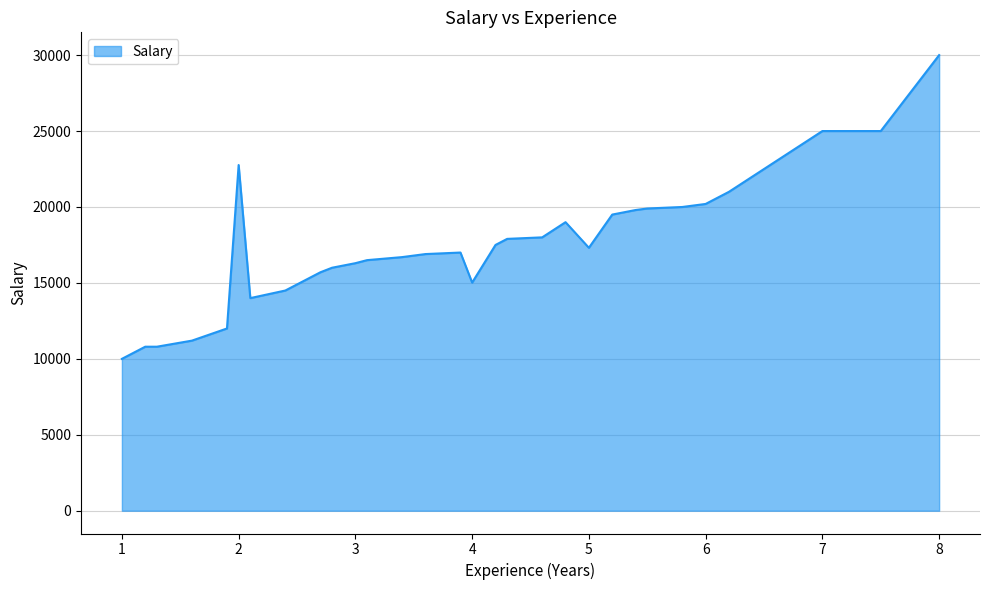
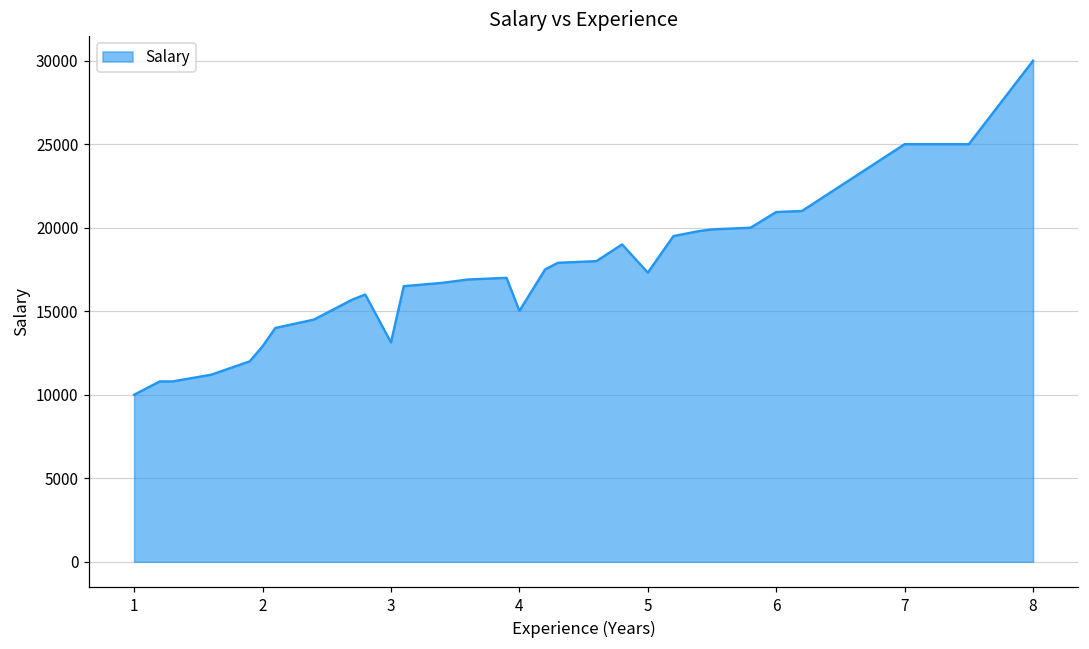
2: 22800 -> 12900
3: 16300 -> 13100
6: 20200 -> 20900
